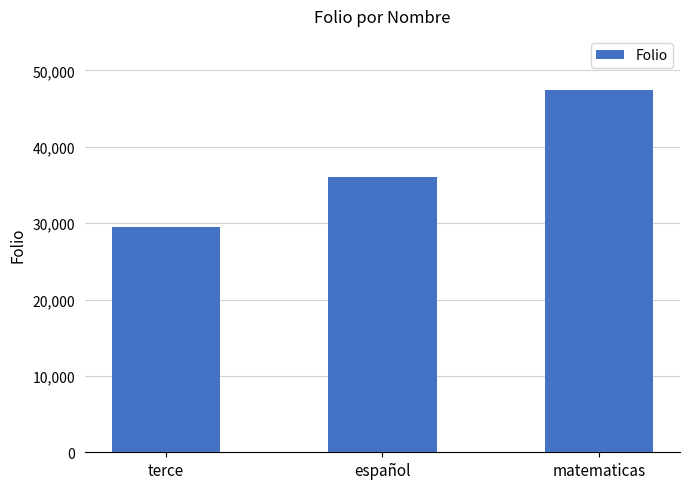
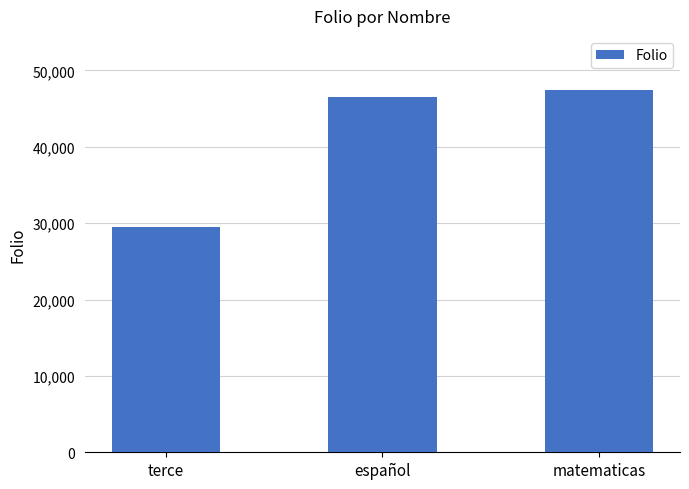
español: 36,000 -> 47,000
